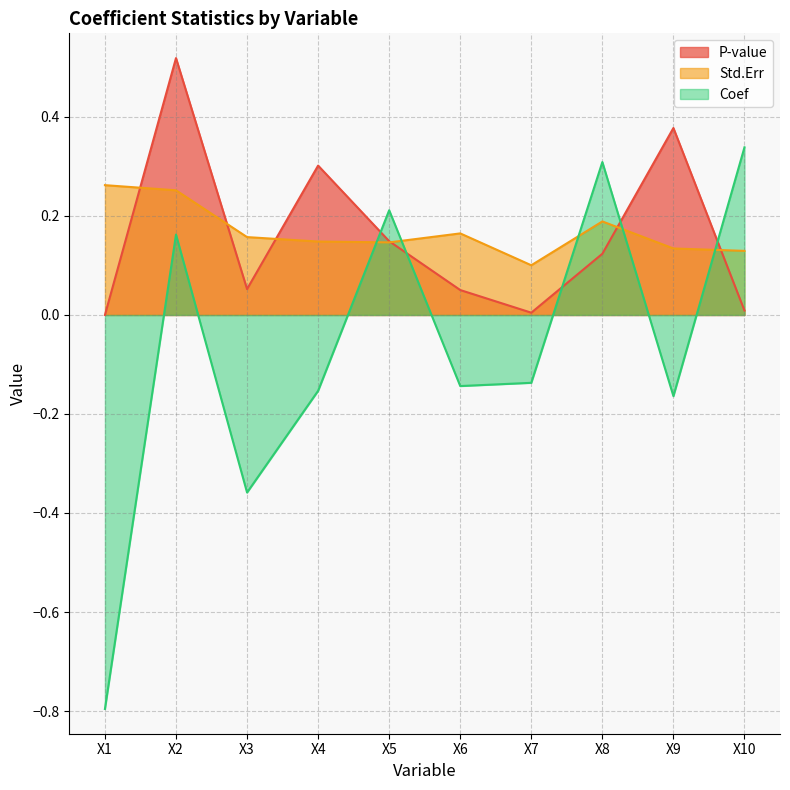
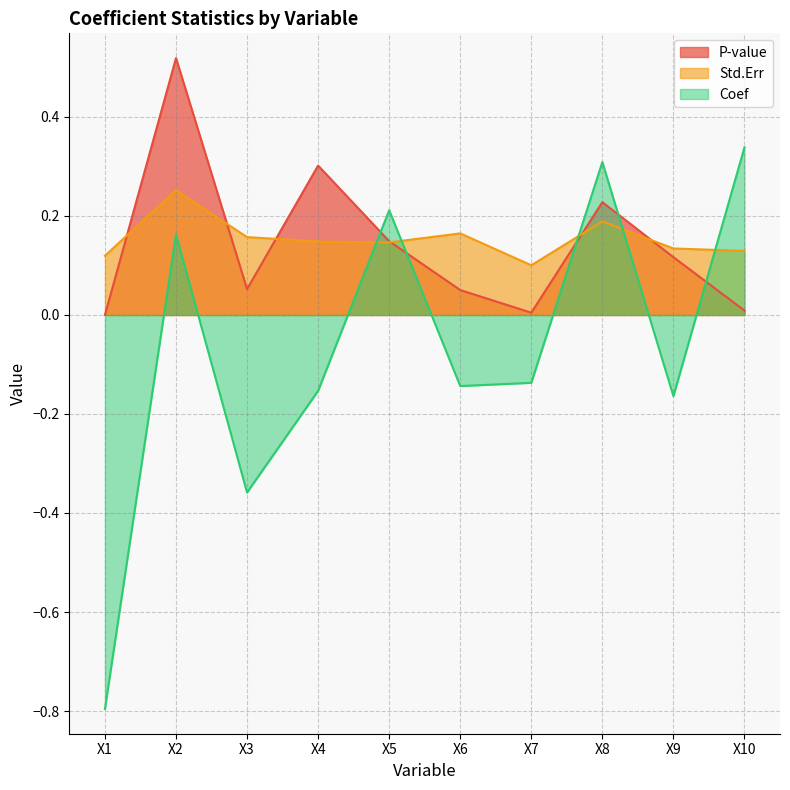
Std.Err, X1: 0.26 -> 0.12
P-value, X8: 0.12 -> 0.23
P-value, X9: 0.38 -> 0.12
